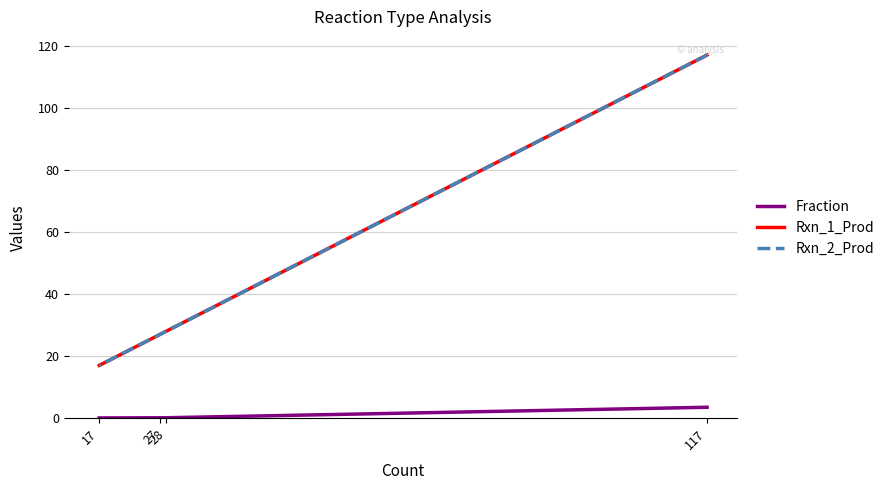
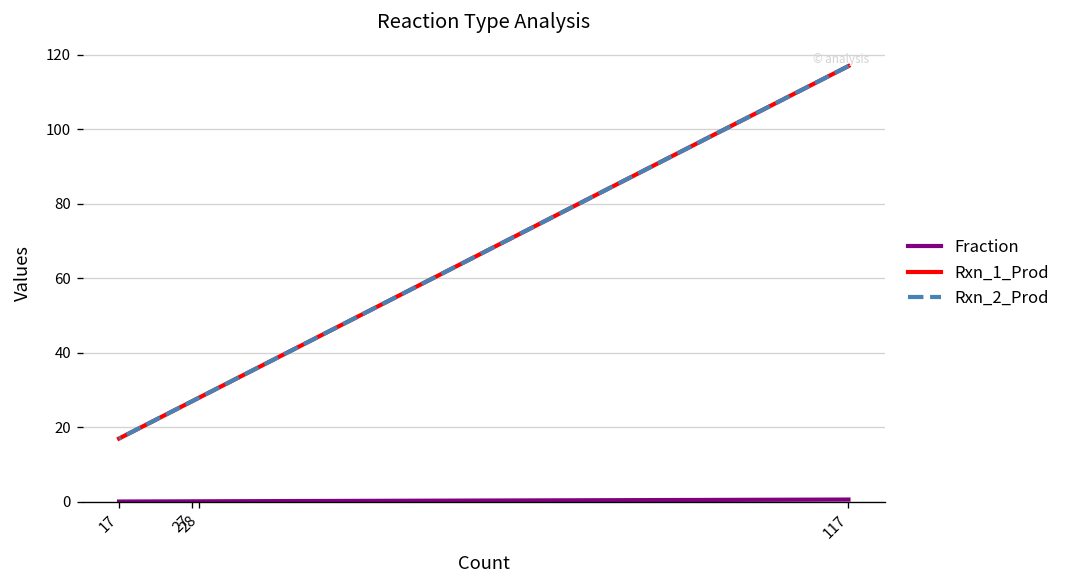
Fraction, 117: 4 -> 1
